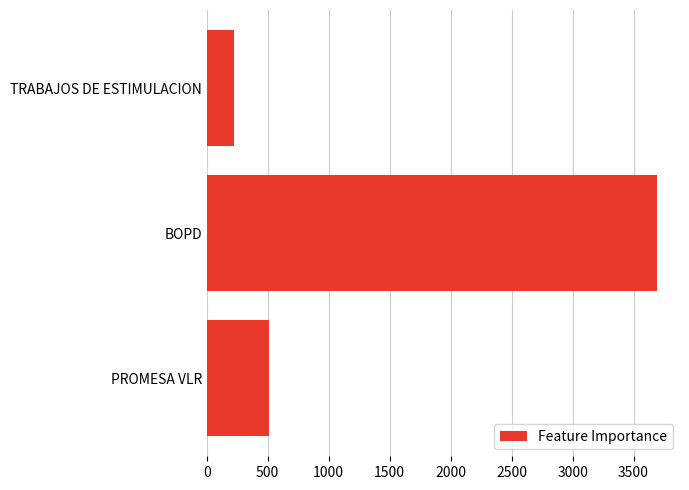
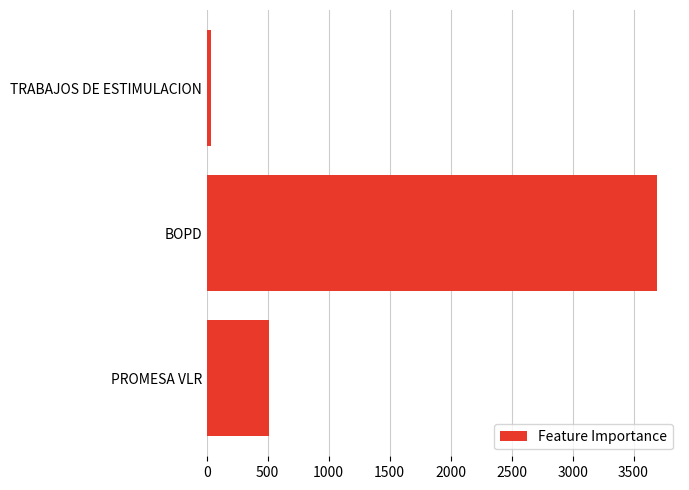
TRABAJOS DE ESTIMULACION: 230 -> 40
